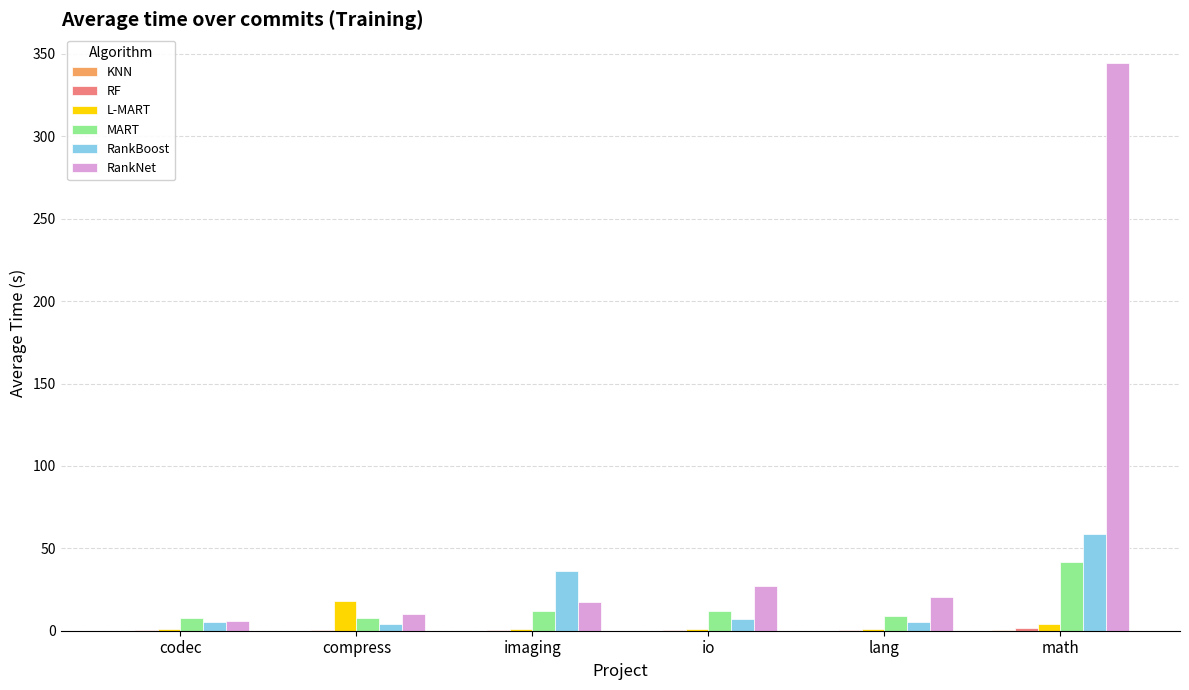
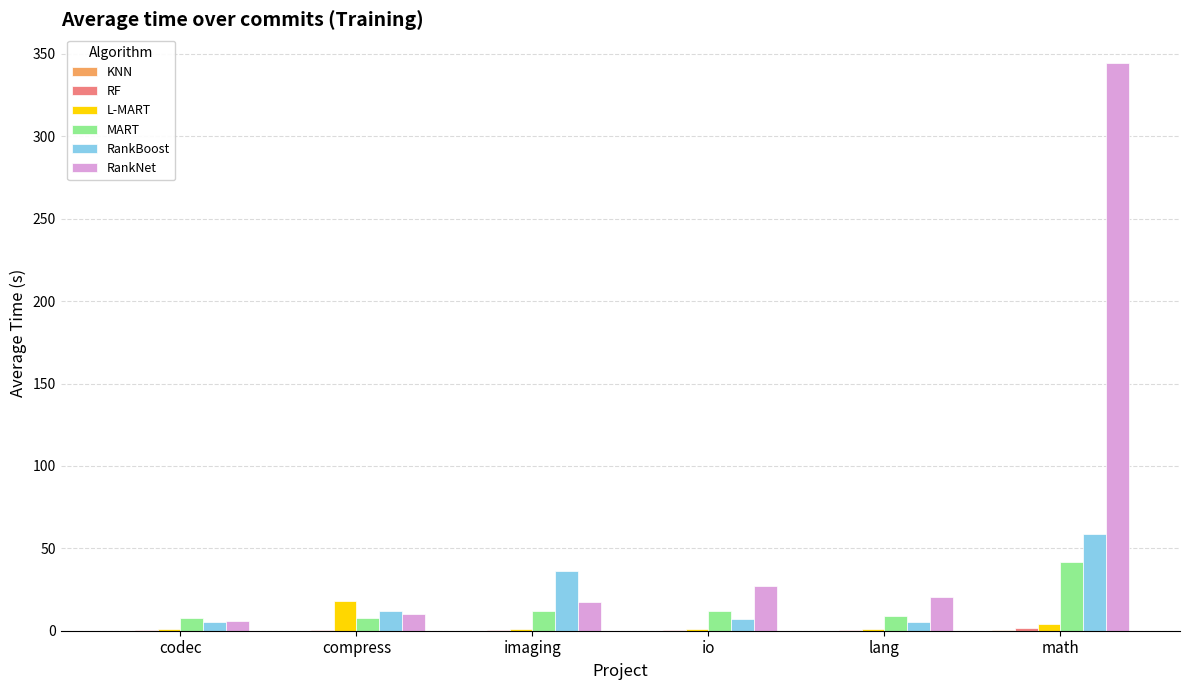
RankBoost, compress: 4 -> 12
